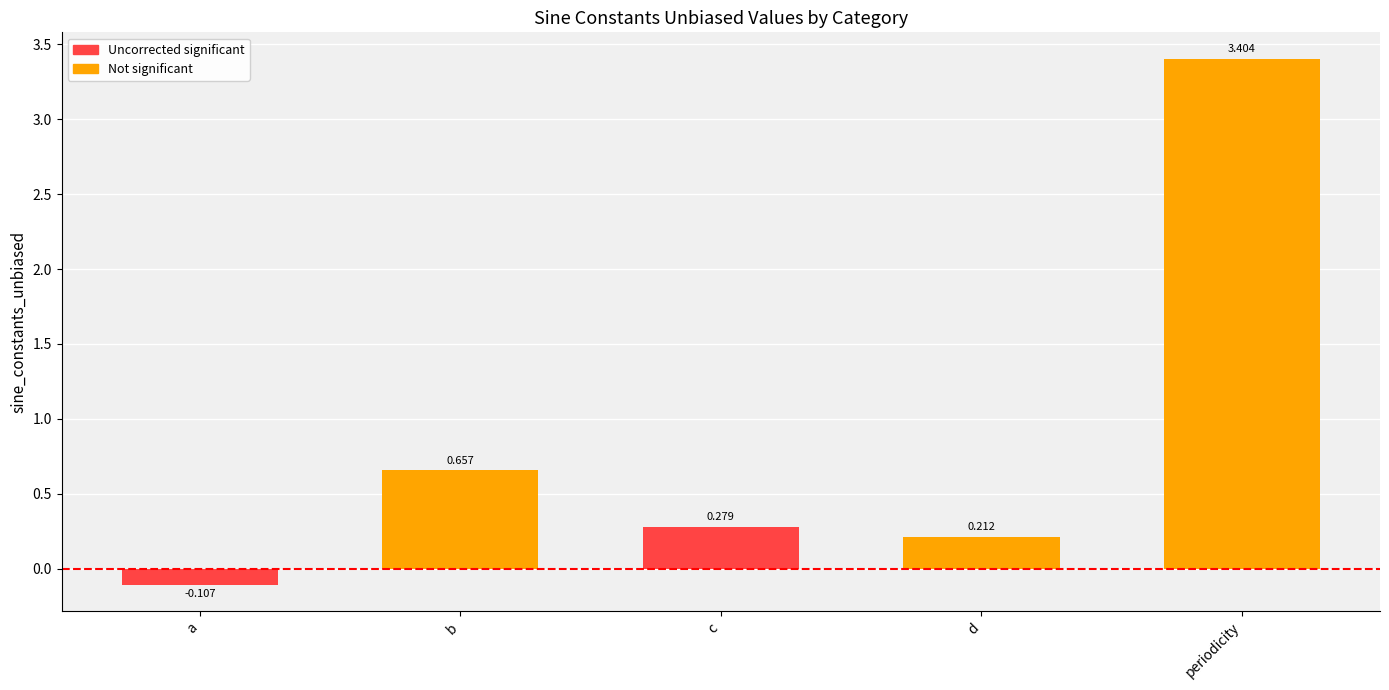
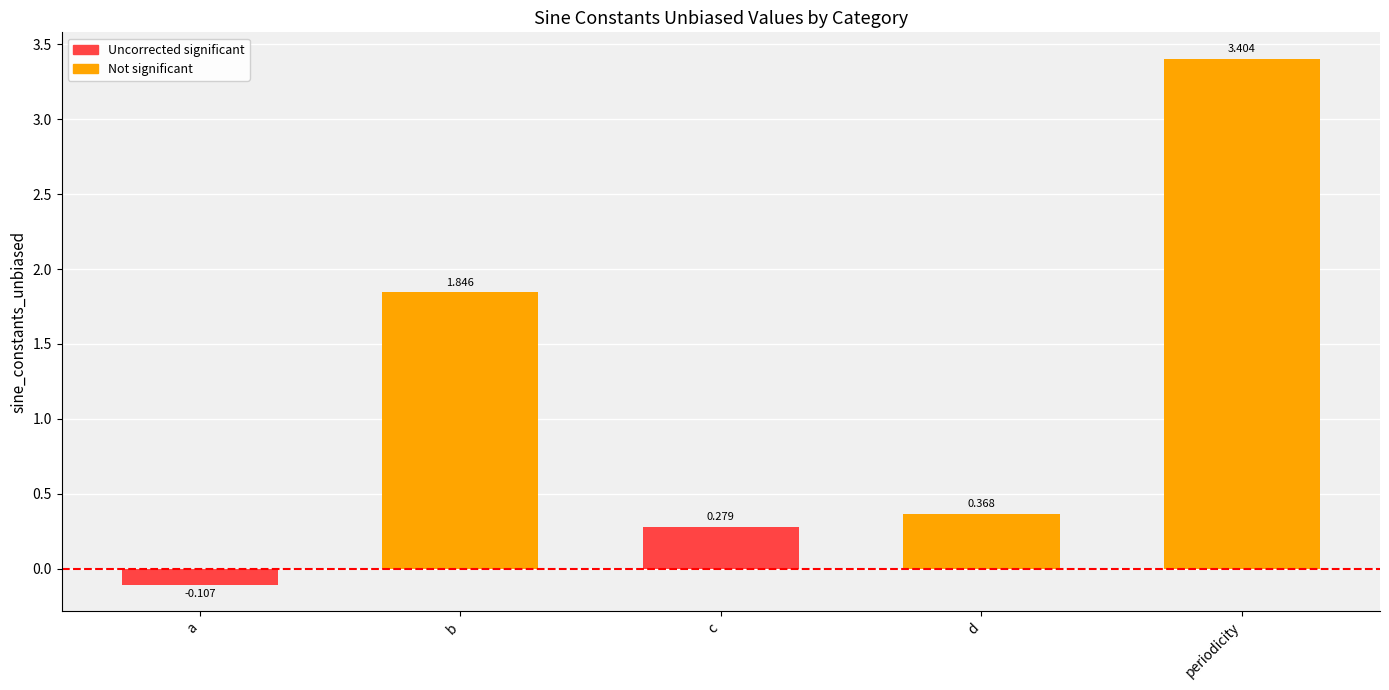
b: 0.657 -> 1.846
d: 0.212 -> 0.368
